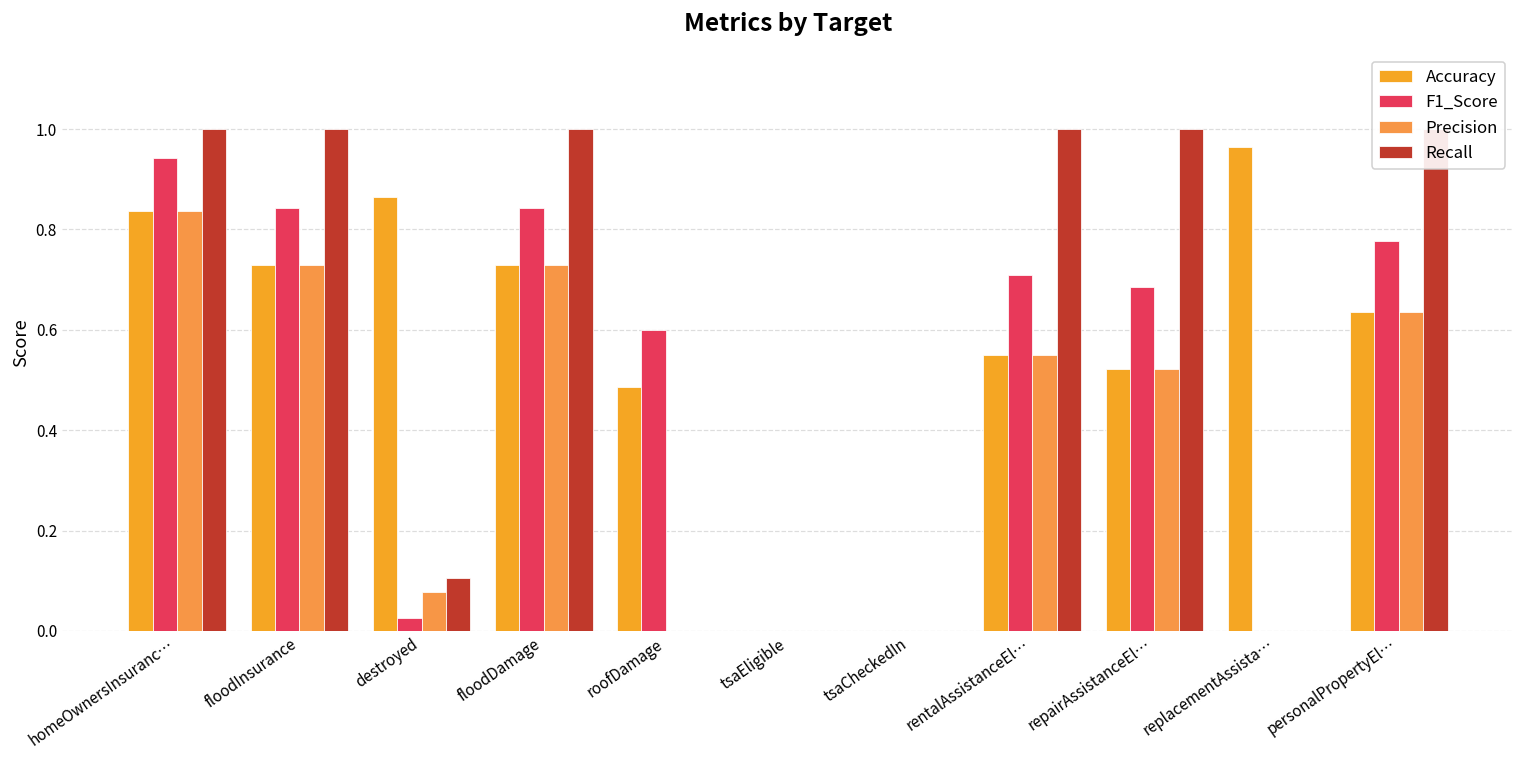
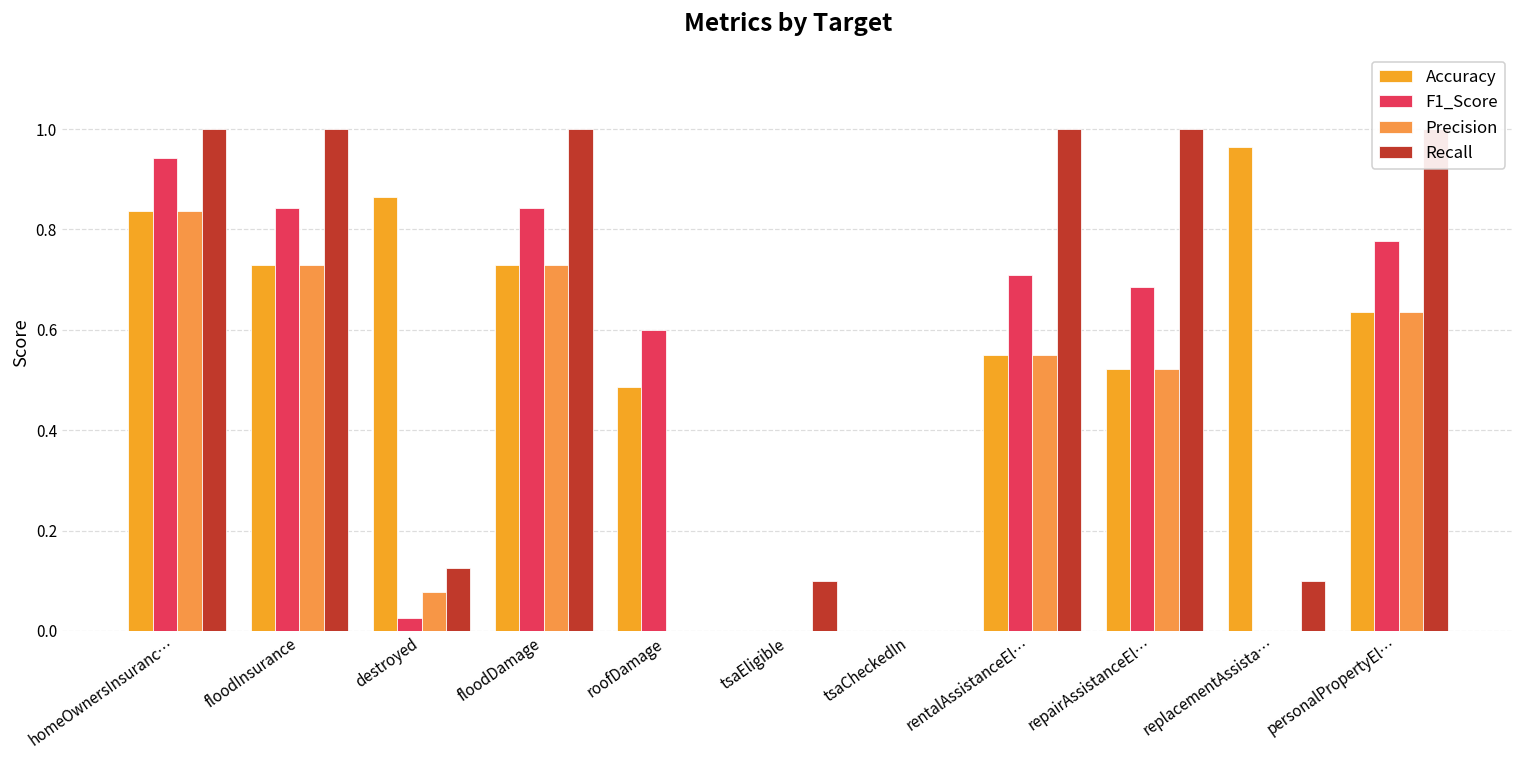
Recall, destroyed: 0.11 -> 0.13
Recall, tsaEligible: 0.0 -> 0.1
Recall, replacementAssista…: 0.0 -> 0.1
